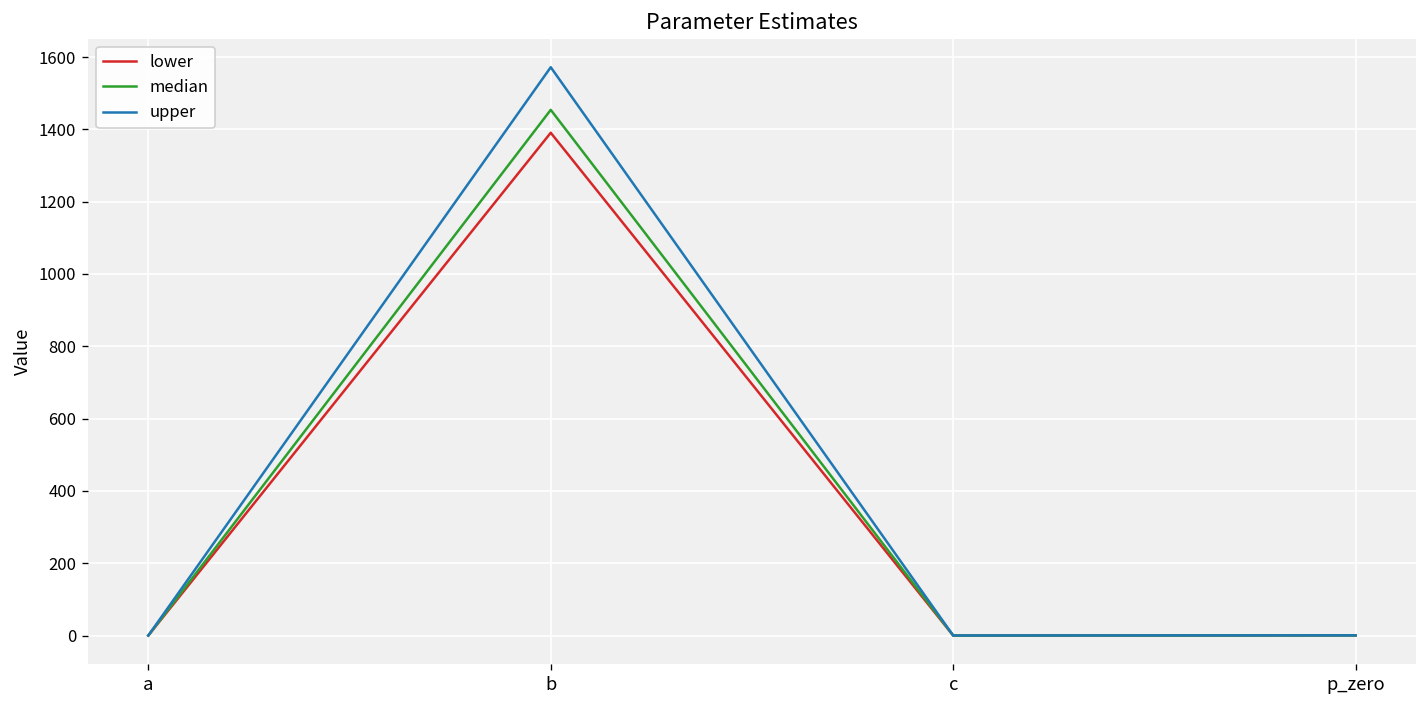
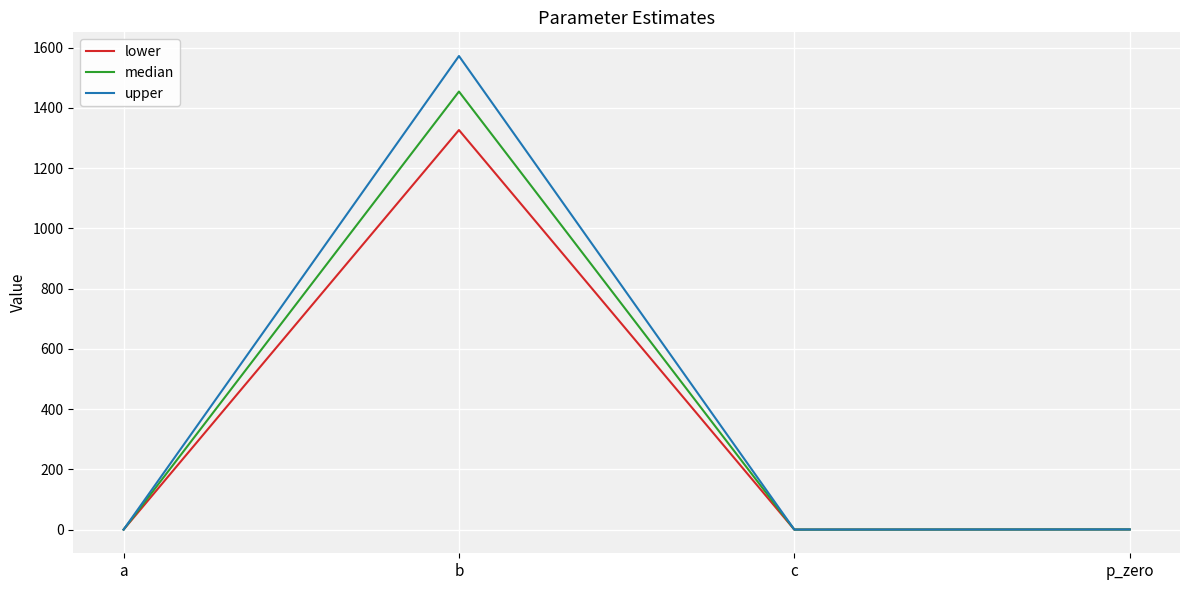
lower, b: 1390 -> 1330
